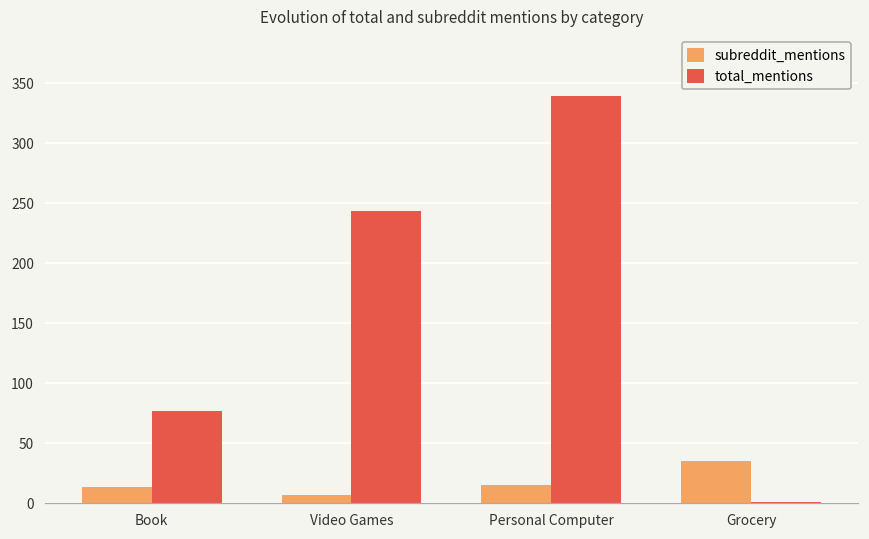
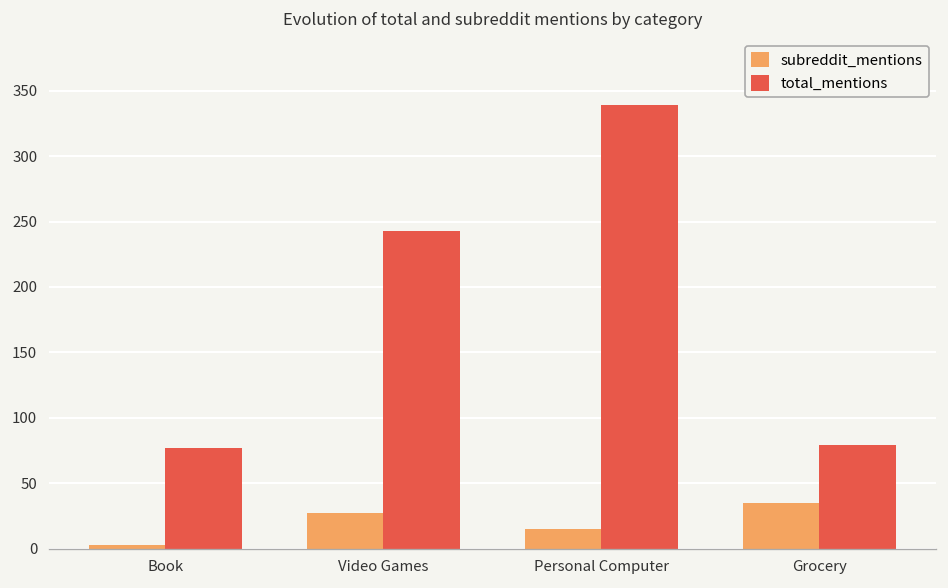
subreddit_mentions, Book: 13 -> 3
subreddit_mentions, Video Games: 7 -> 27
total_mentions, Grocery: 1 -> 79
